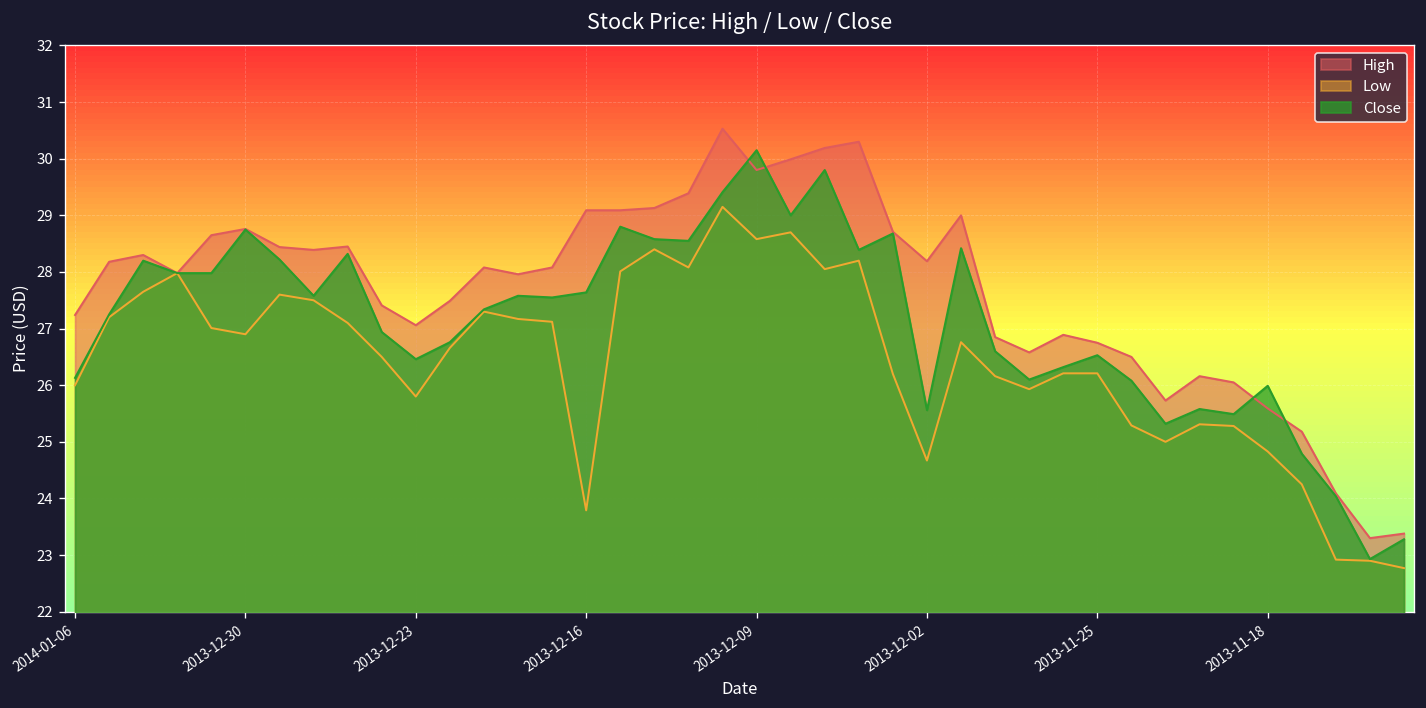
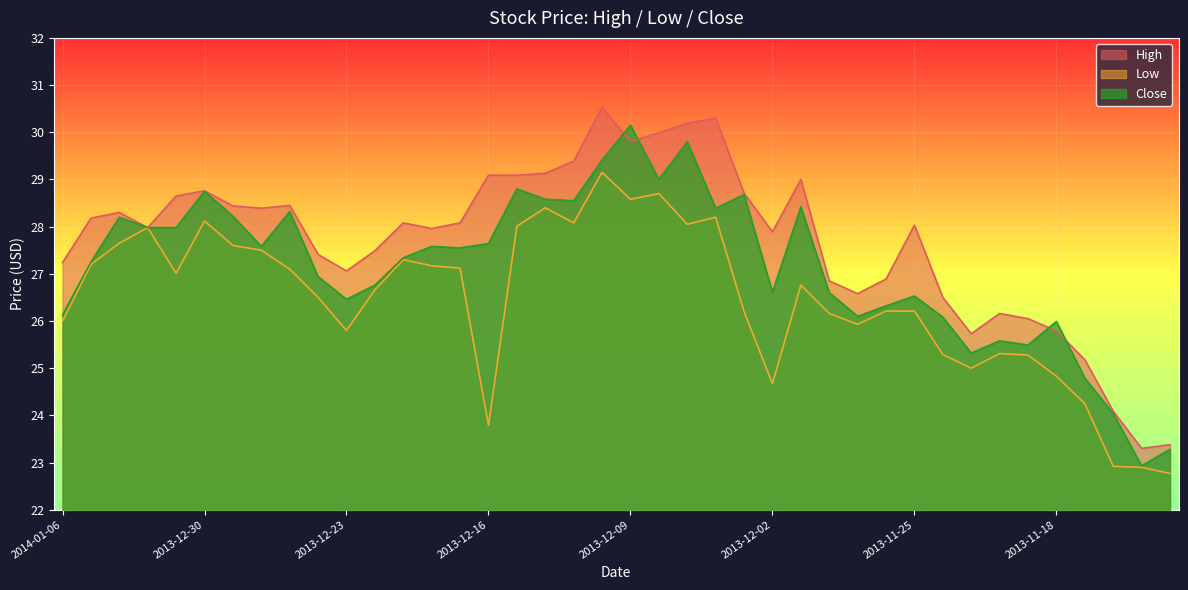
Low, 2013-12-30: 26.9 -> 28.1
High, 2013-12-02: 28.2 -> 27.9
Close, 2013-12-02: 25.6 -> 26.6
High, 2013-11-25: 26.8 -> 28.0
High, 2013-11-18: 25.6 -> 25.8
